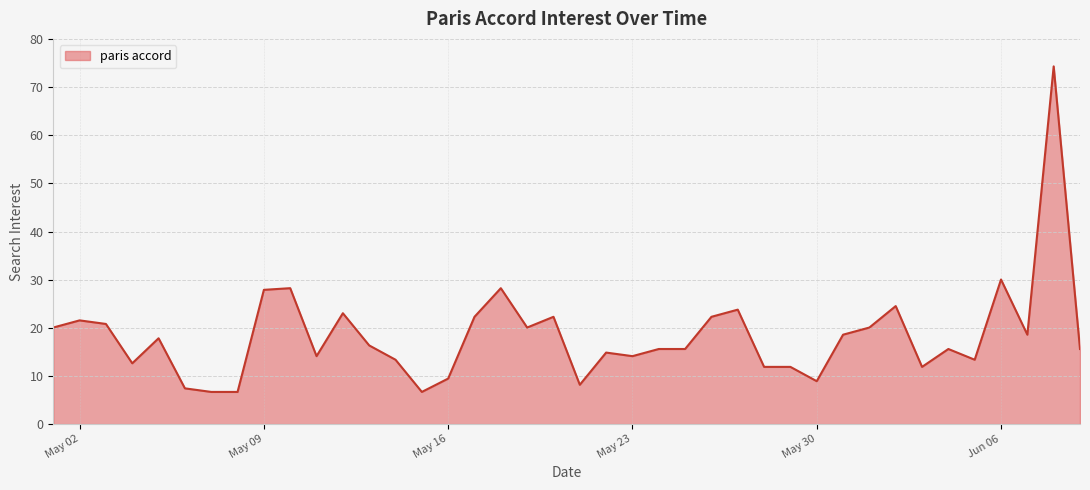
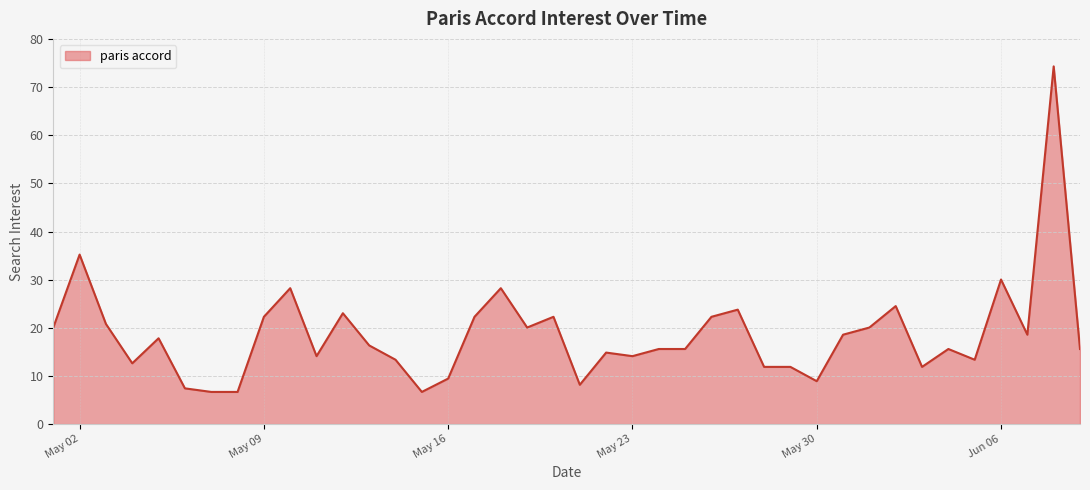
May 02: 22 -> 35
May 09: 28 -> 22
